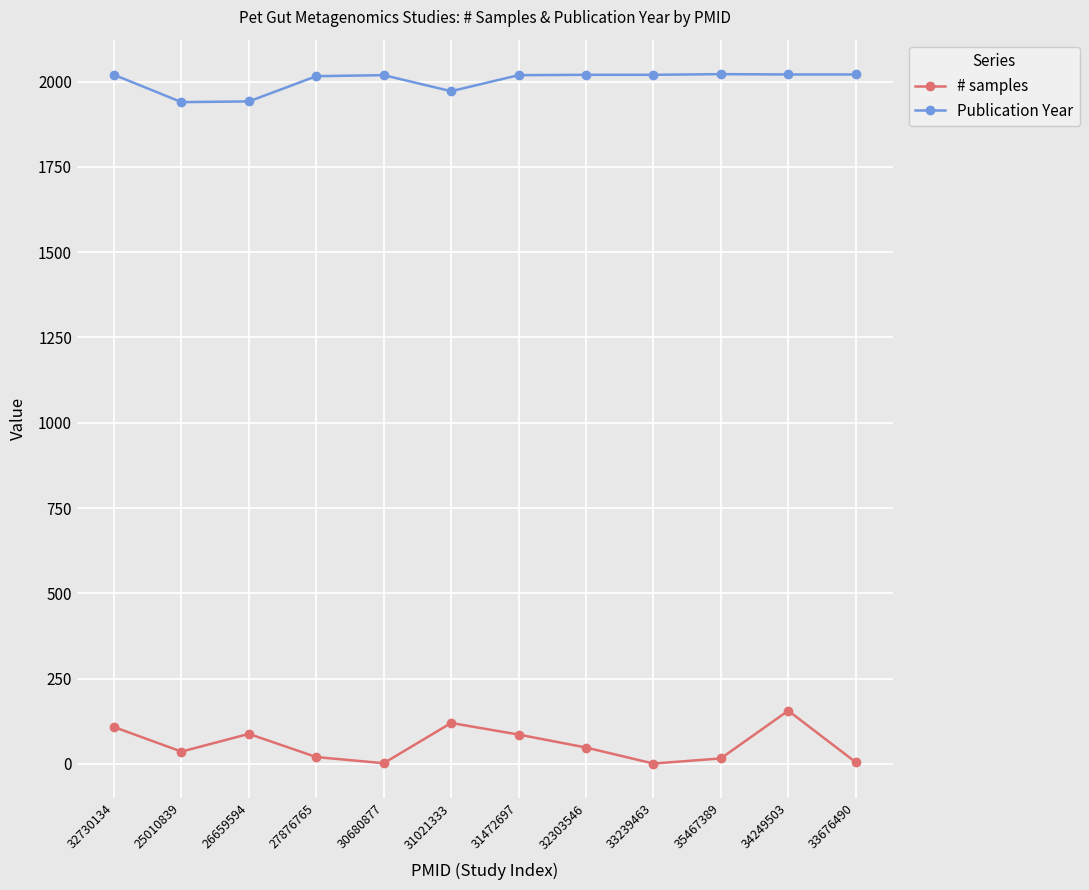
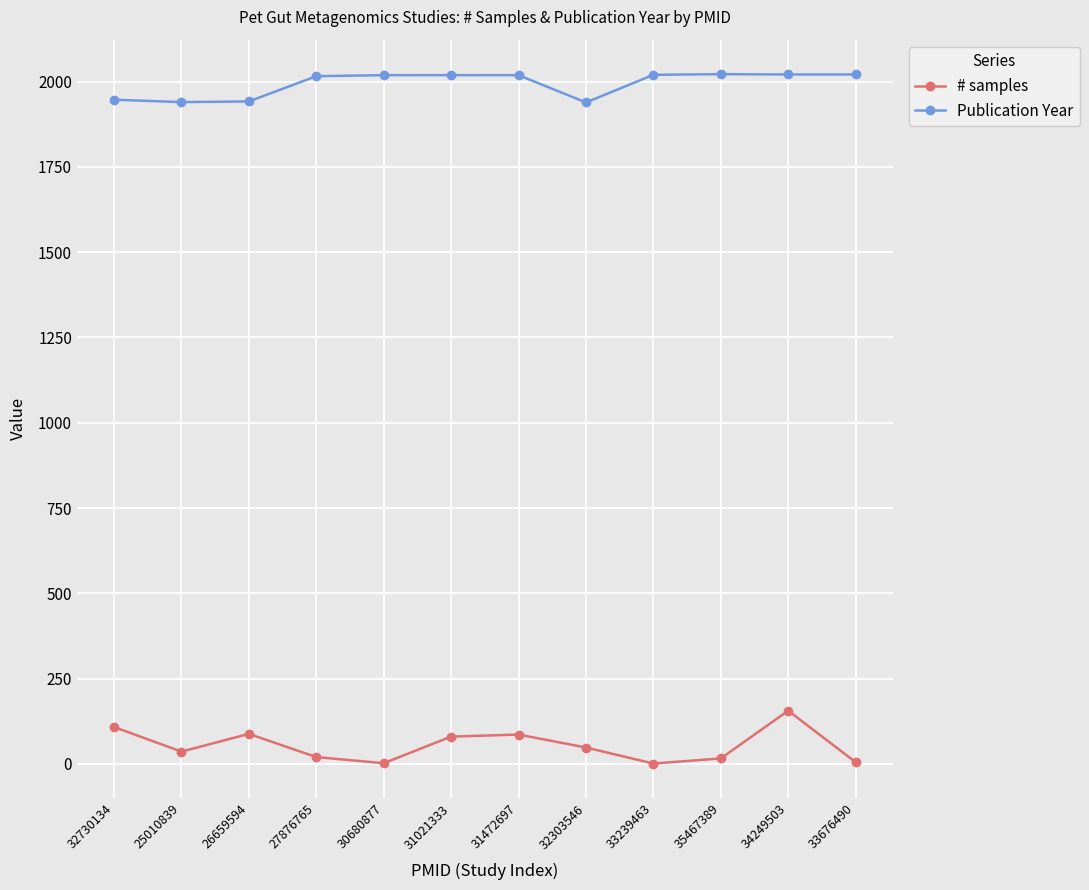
Publication Year, 32730134: 2020 -> 1950
# samples, 31021333: 120 -> 80
Publication Year, 31021333: 1970 -> 2020
Publication Year, 32303546: 2020 -> 1940
